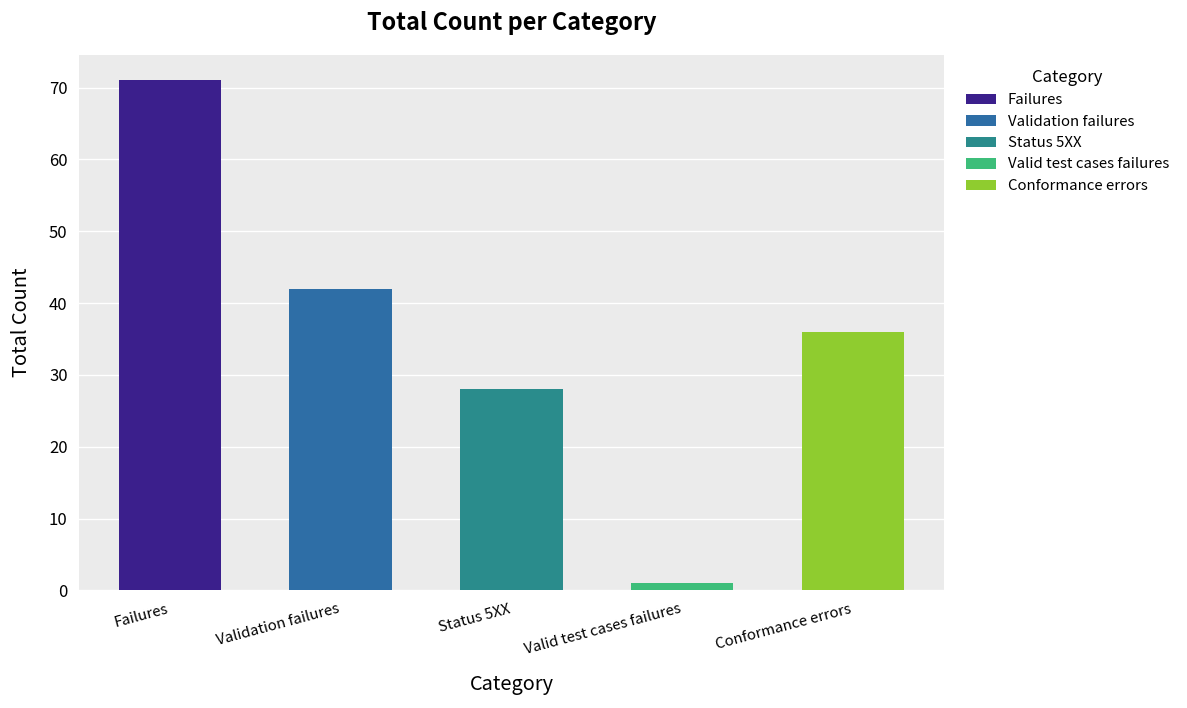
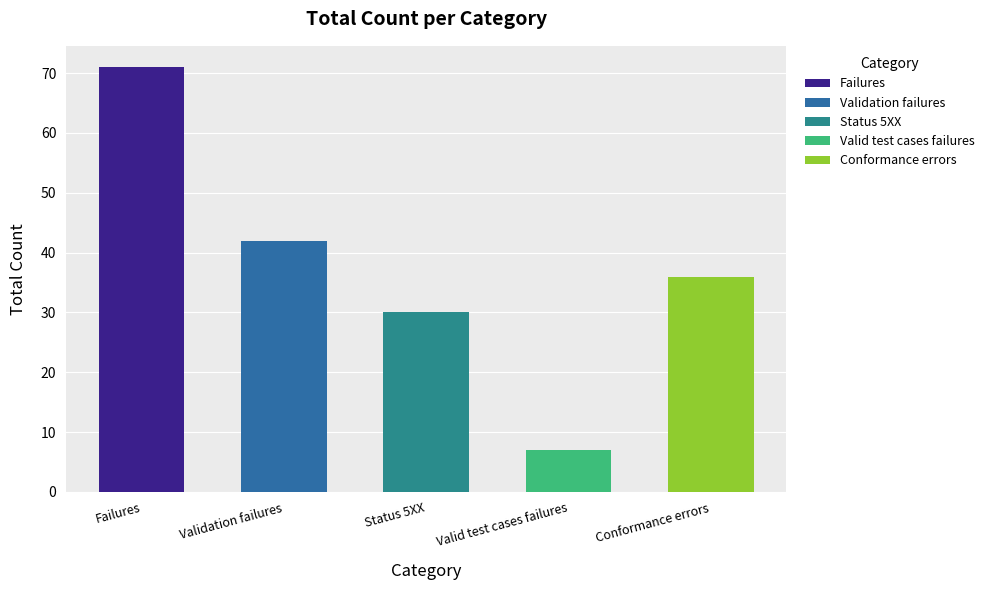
Status 5XX: 28 -> 30
Valid test cases failures: 1 -> 7
